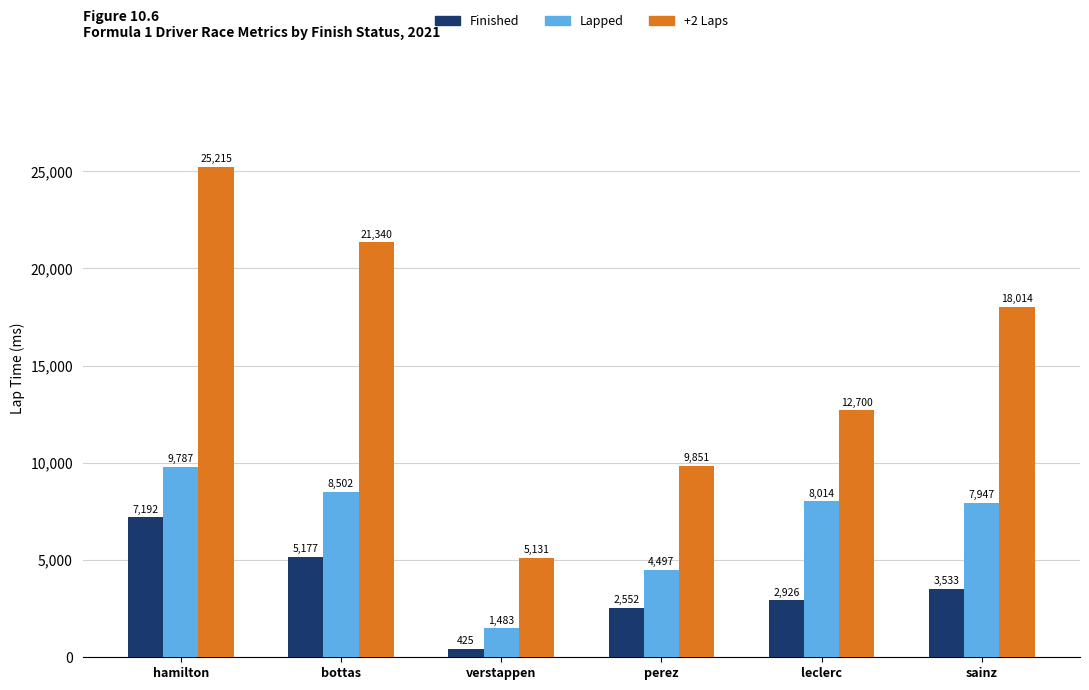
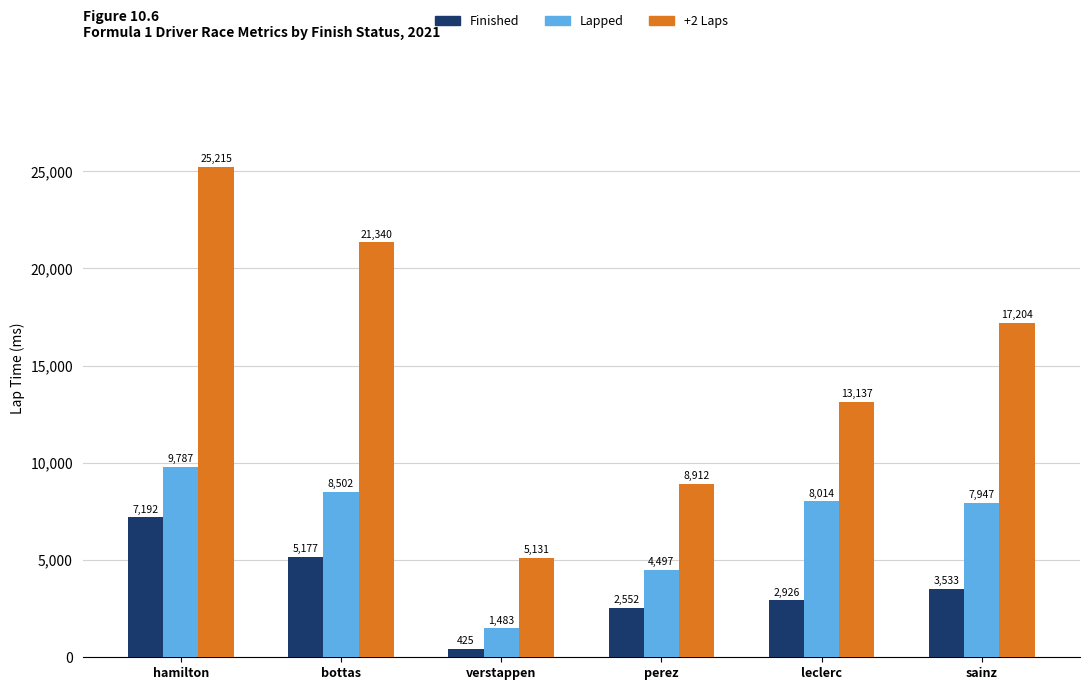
+2 Laps, perez: 9,851 -> 8,912
+2 Laps, leclerc: 12,700 -> 13,137
+2 Laps, sainz: 18,014 -> 17,204
